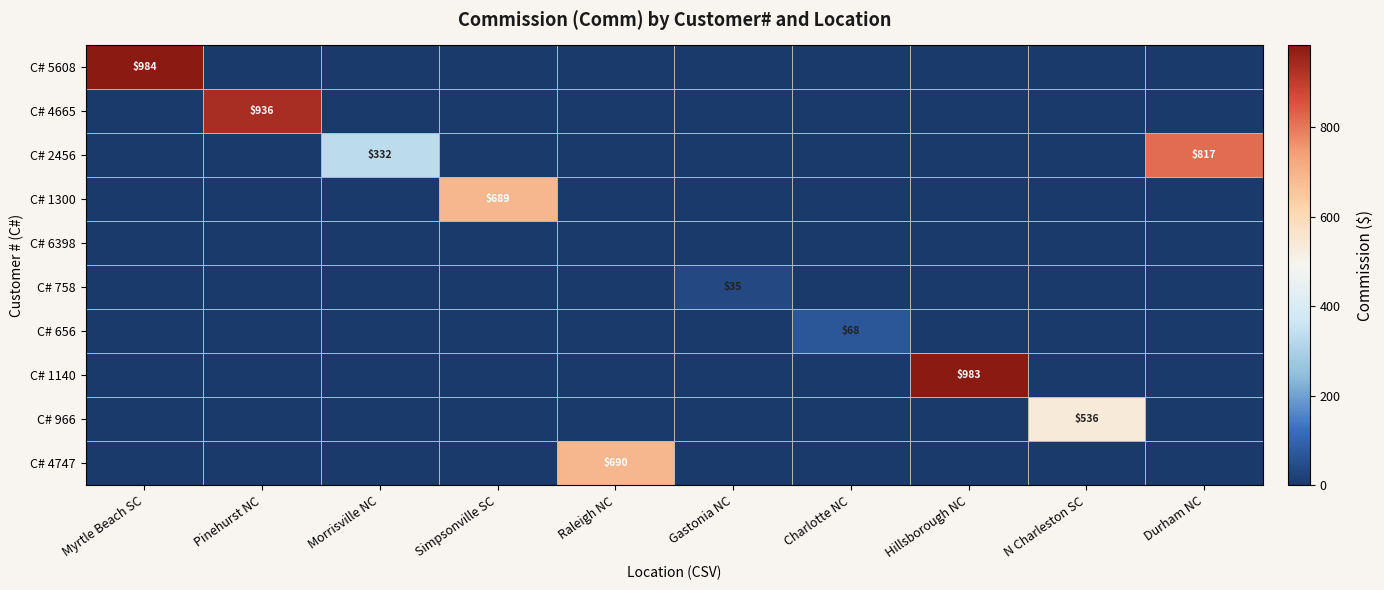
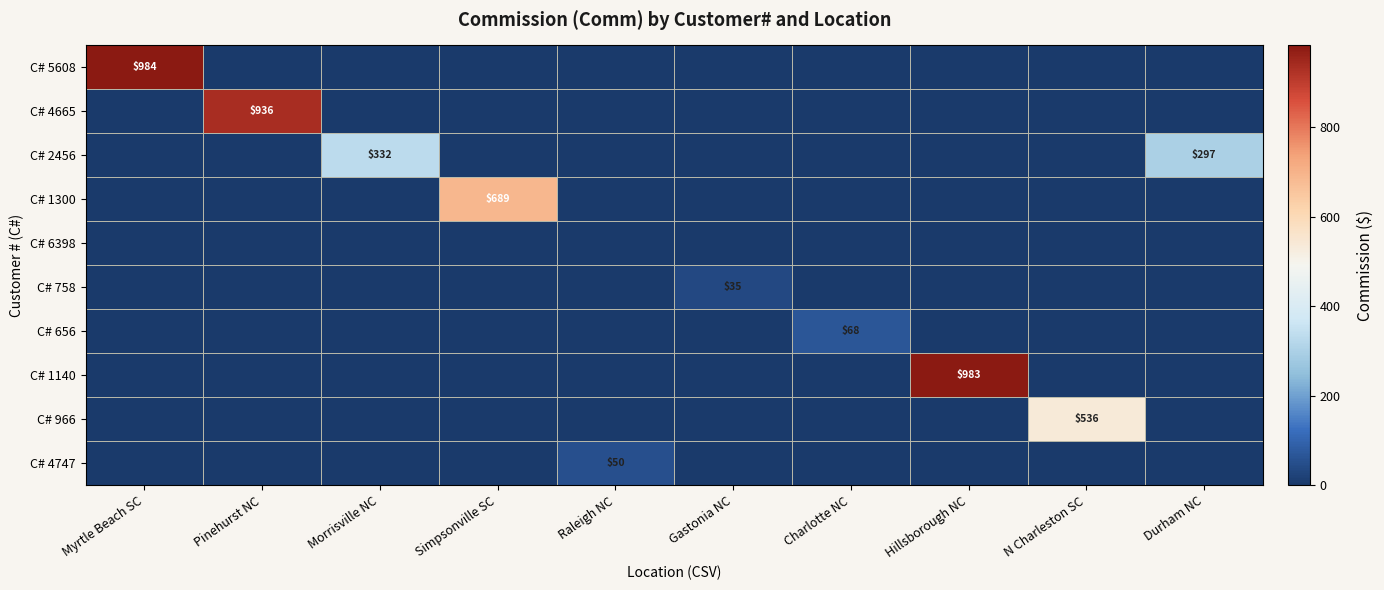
C# 2456, Durham NC: $817 -> $297
C# 4747, Raleigh NC: $690 -> $50
